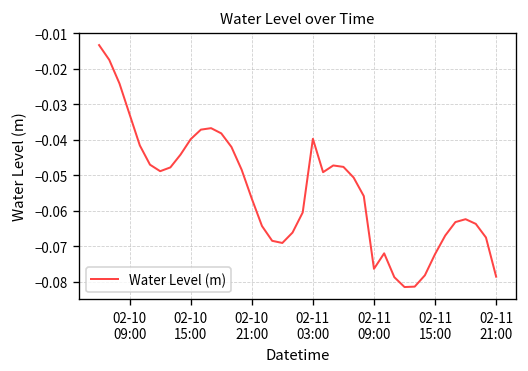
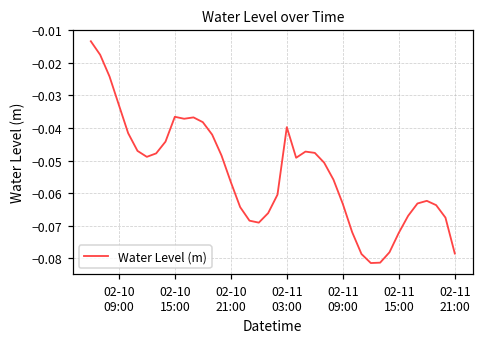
02-10 15:00: -0.040 -> -0.037
02-11 09:00: -0.076 -> -0.063
